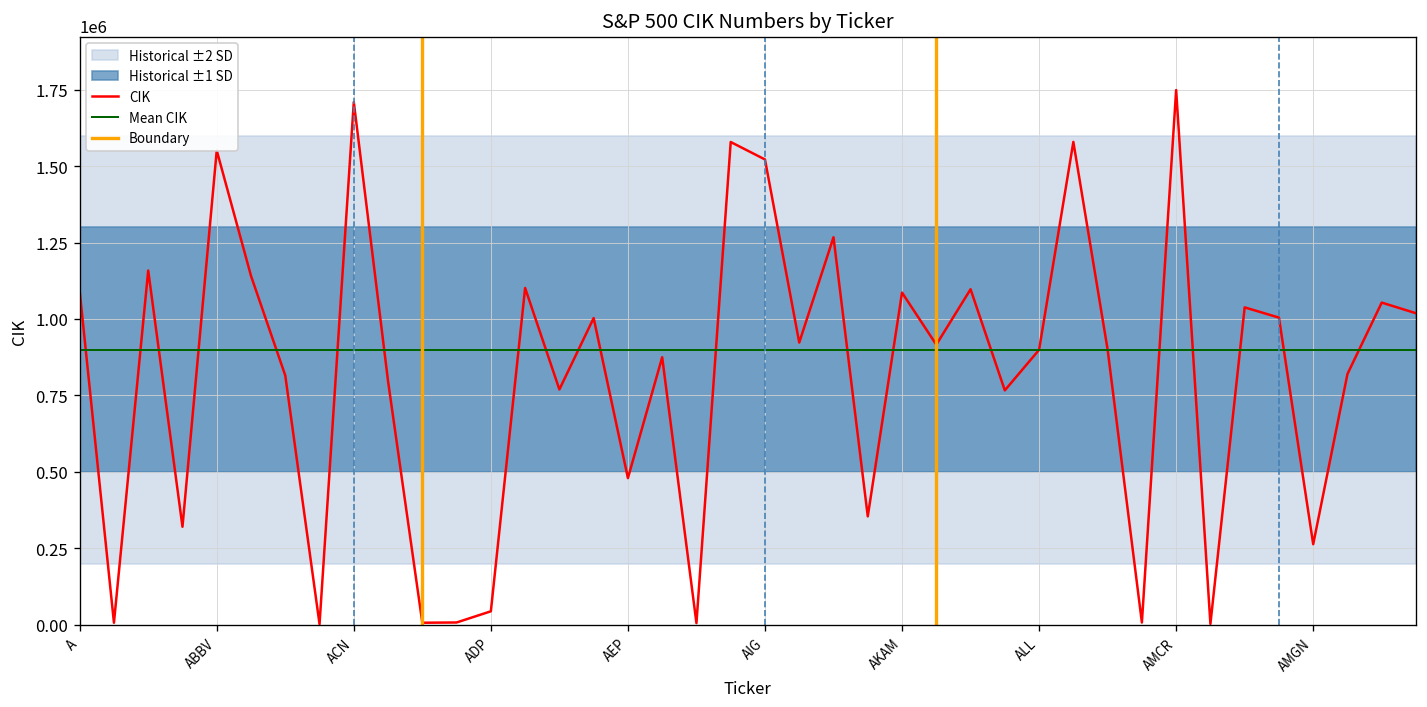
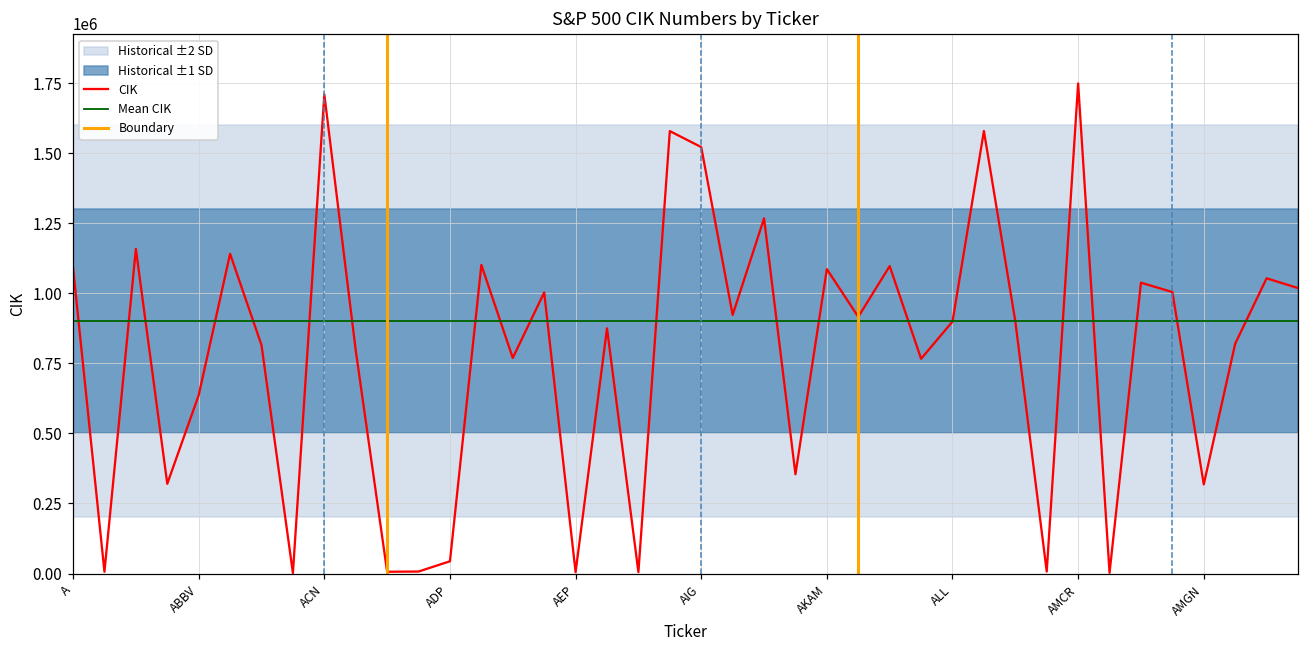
CIK, ABBV: 1550000 -> 640000
CIK, AEP: 480000 -> 0
CIK, AMGN: 260000 -> 320000
